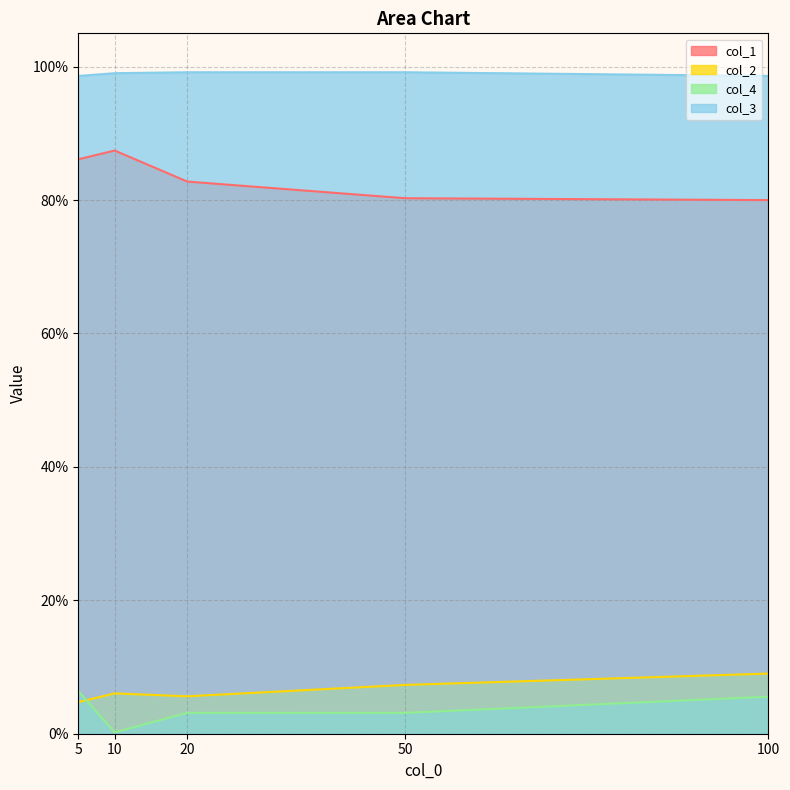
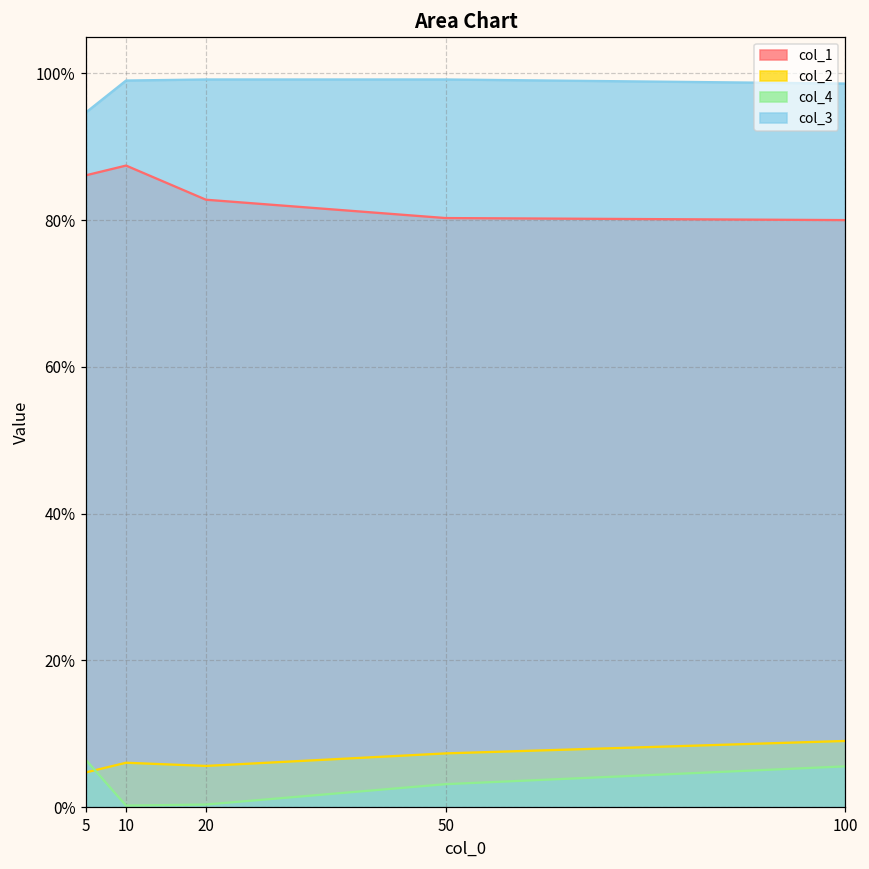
col_3, 5: 99% -> 95%
col_4, 20: 3% -> 0%
